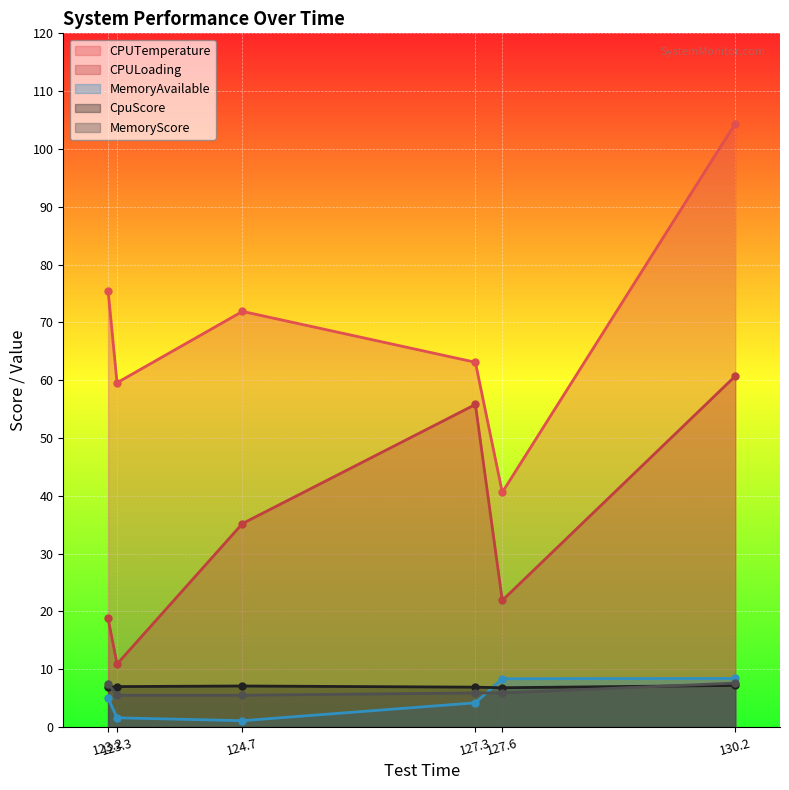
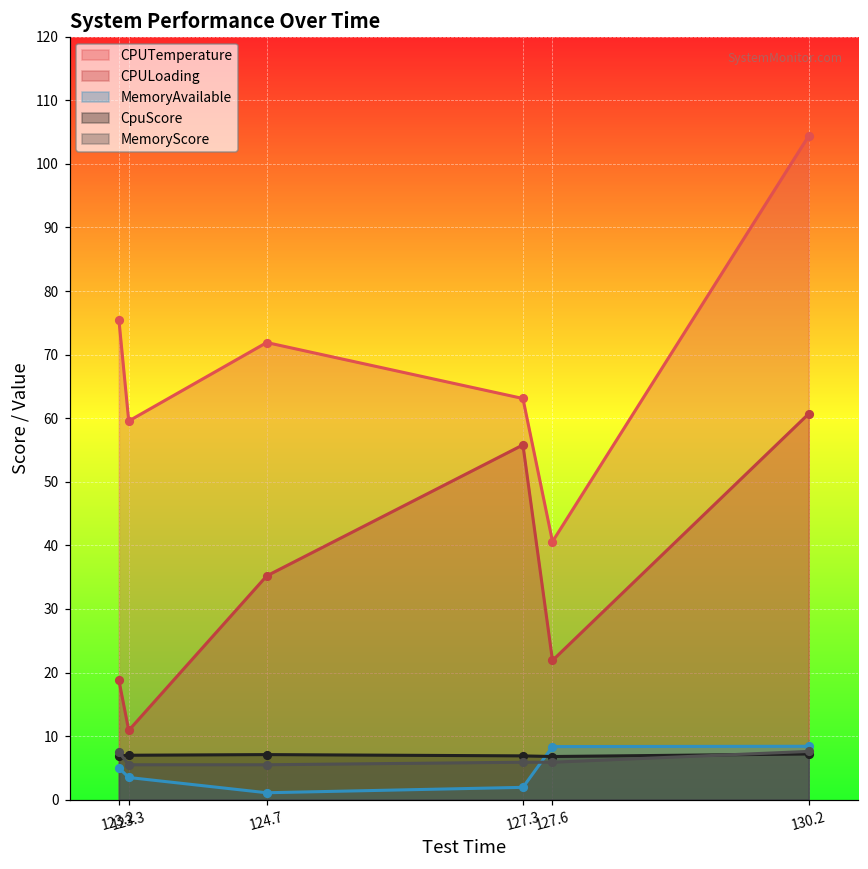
MemoryAvailable, 123.3: 2 -> 4
MemoryAvailable, 127.3: 4 -> 2
